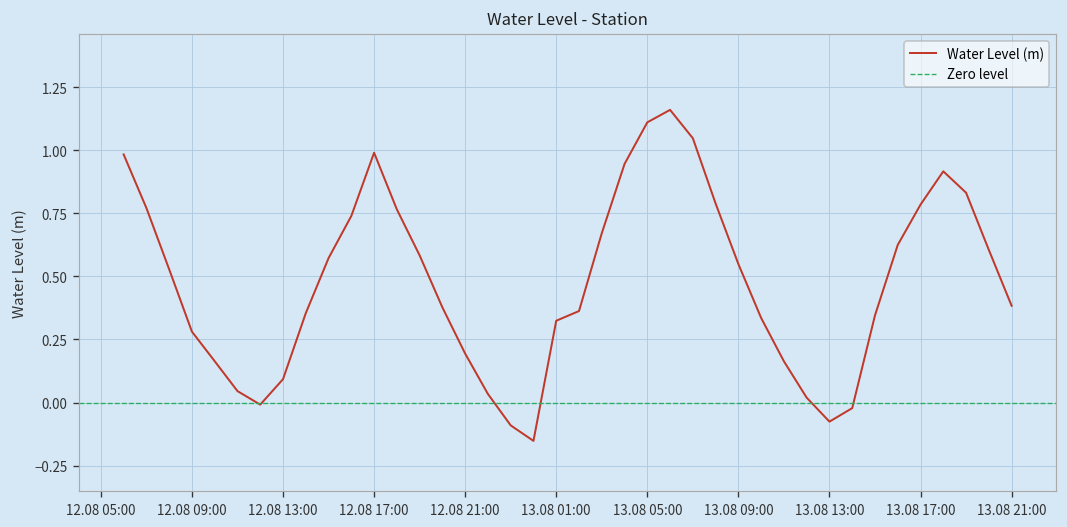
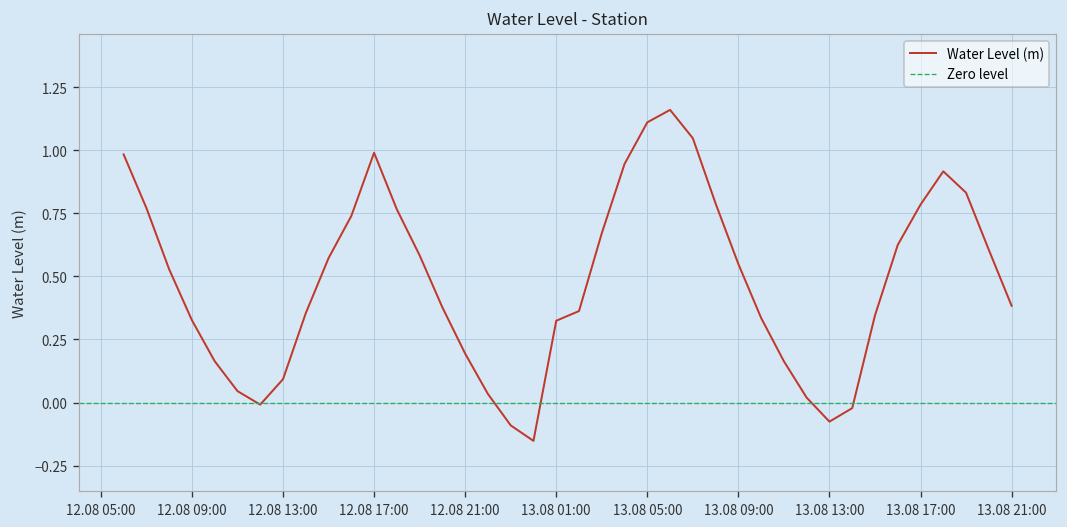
12.08 09:00: 0.28 -> 0.33
